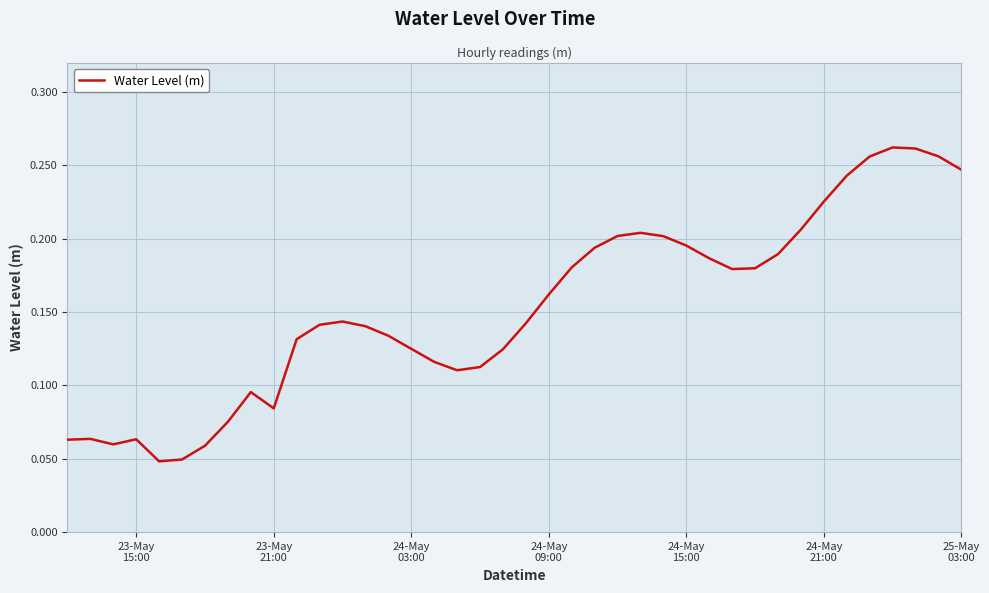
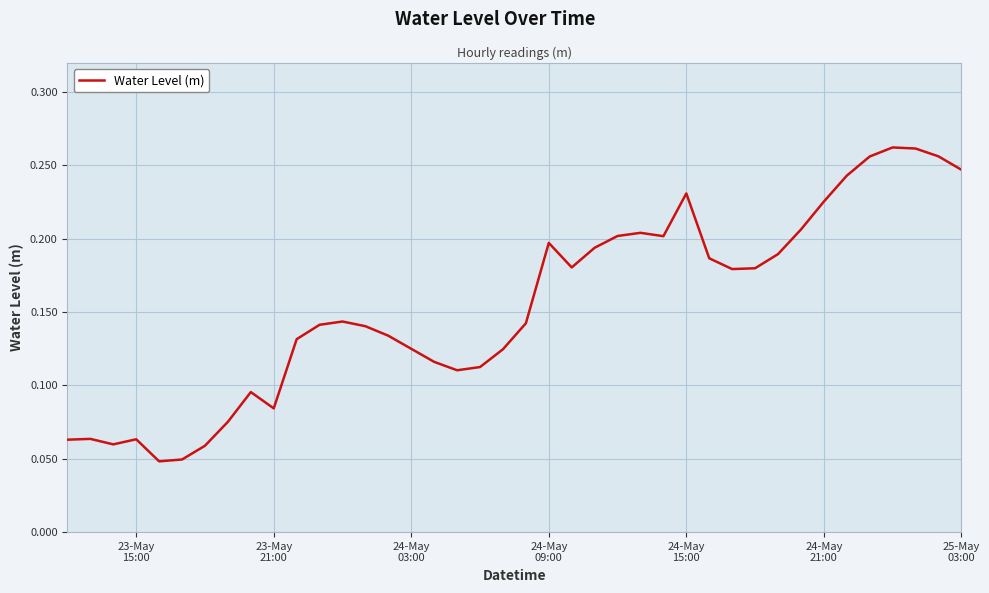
24-May 09:00: 0.162 -> 0.197
24-May 15:00: 0.195 -> 0.231
